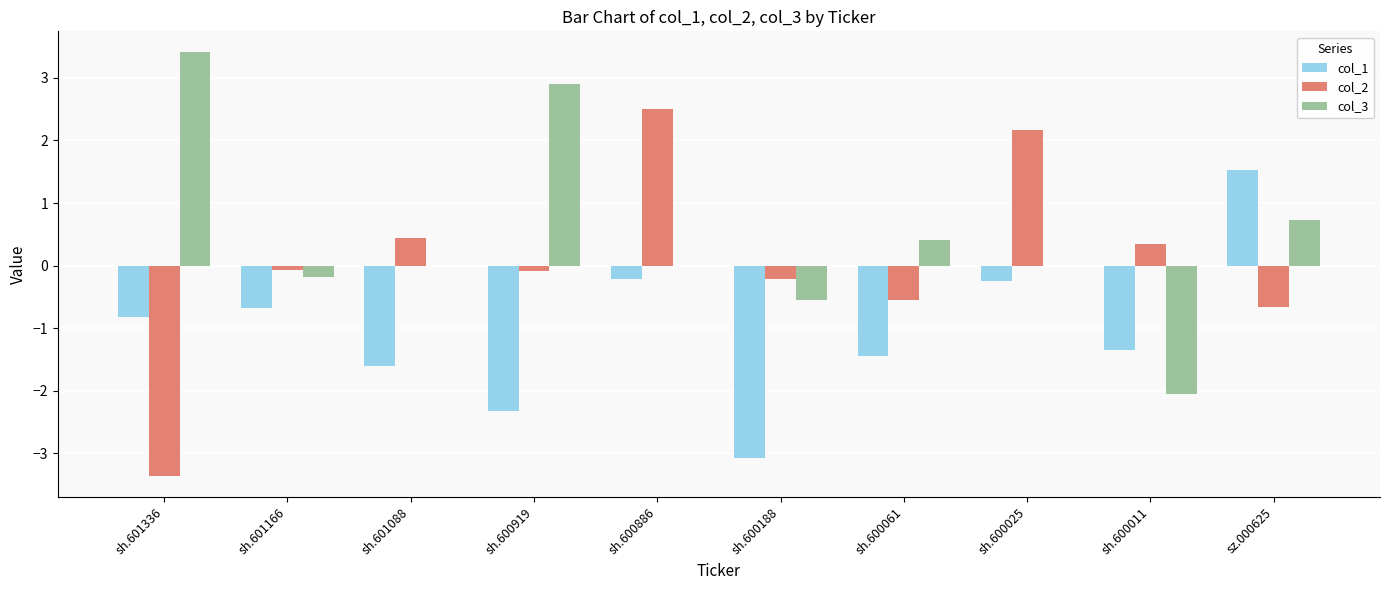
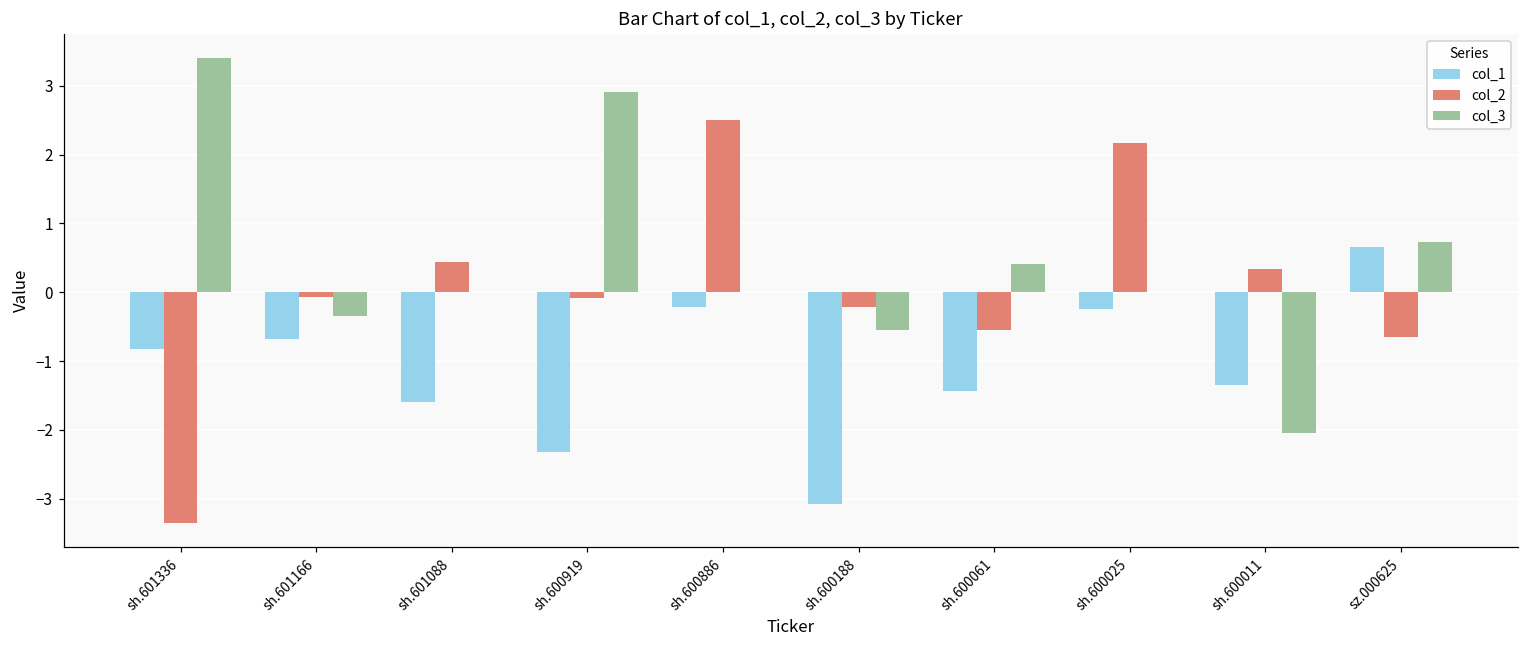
col_3, sh.601166: -0.2 -> -0.3
col_1, sz.000625: 1.5 -> 0.7
